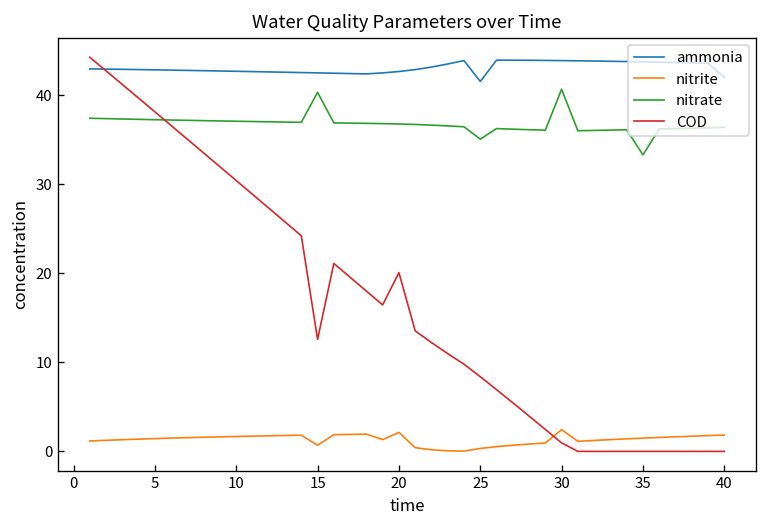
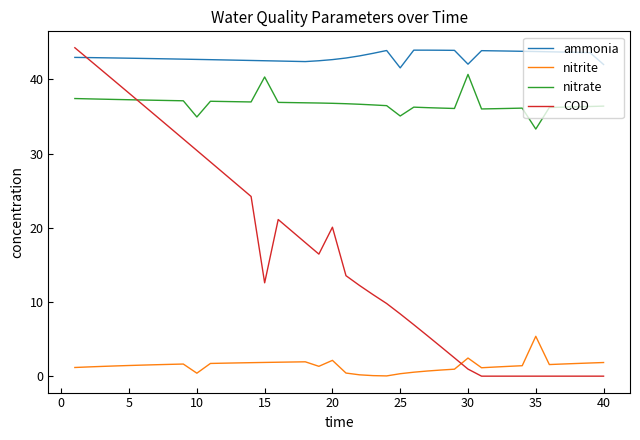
nitrite, 10: 2 -> 0
nitrate, 10: 37 -> 35
nitrite, 15: 1 -> 2
ammonia, 30: 44 -> 42
nitrite, 35: 1 -> 5
